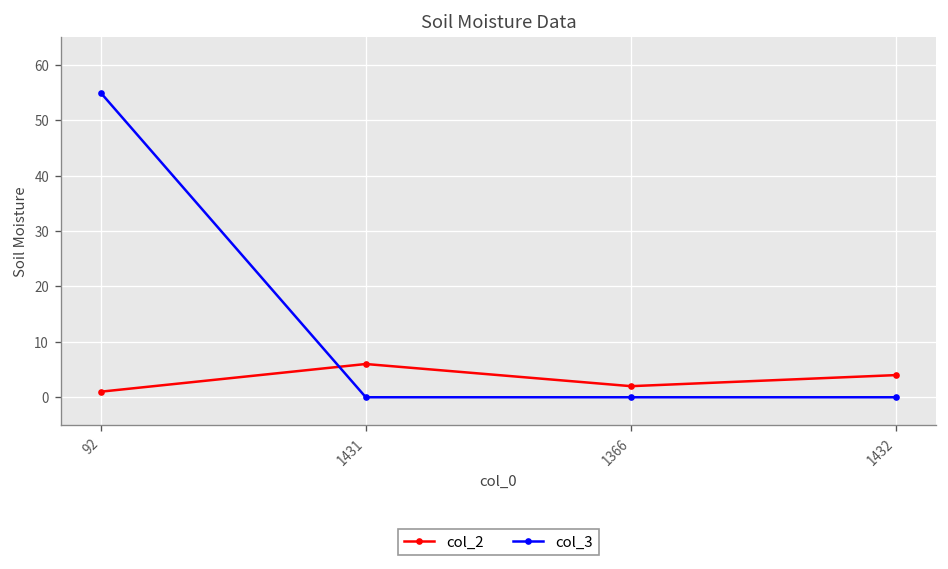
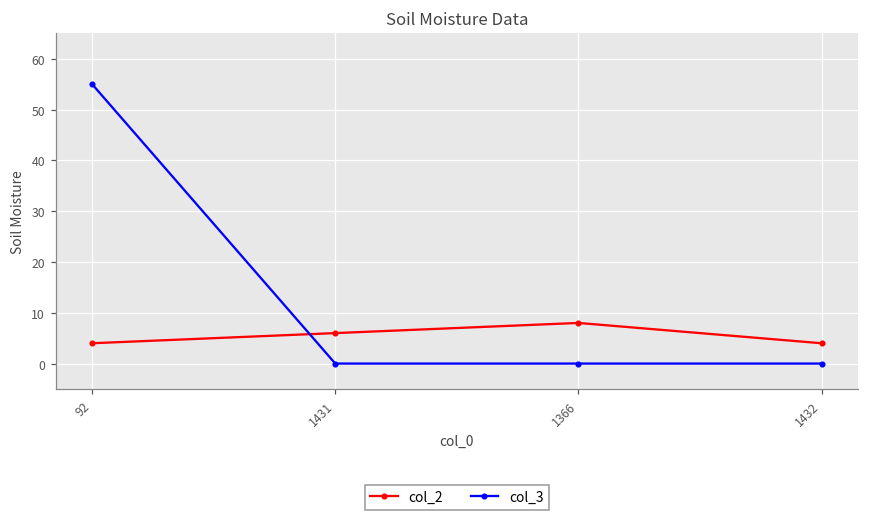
col_2, 92: 1 -> 4
col_2, 1366: 2 -> 8
